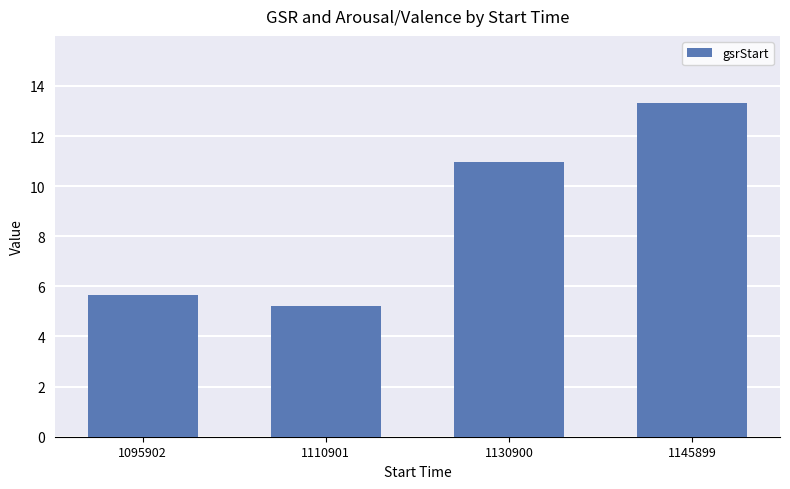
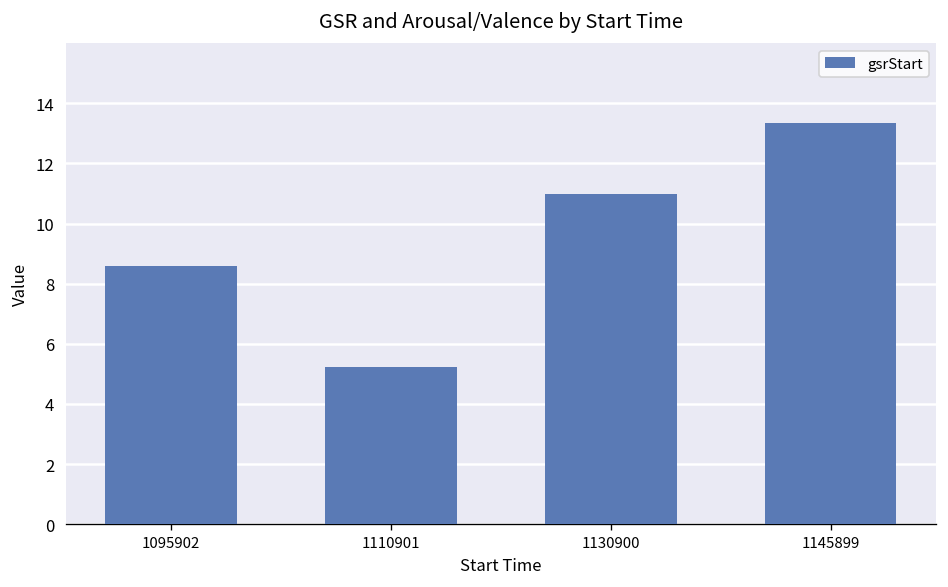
1095902: 5.6 -> 8.6
